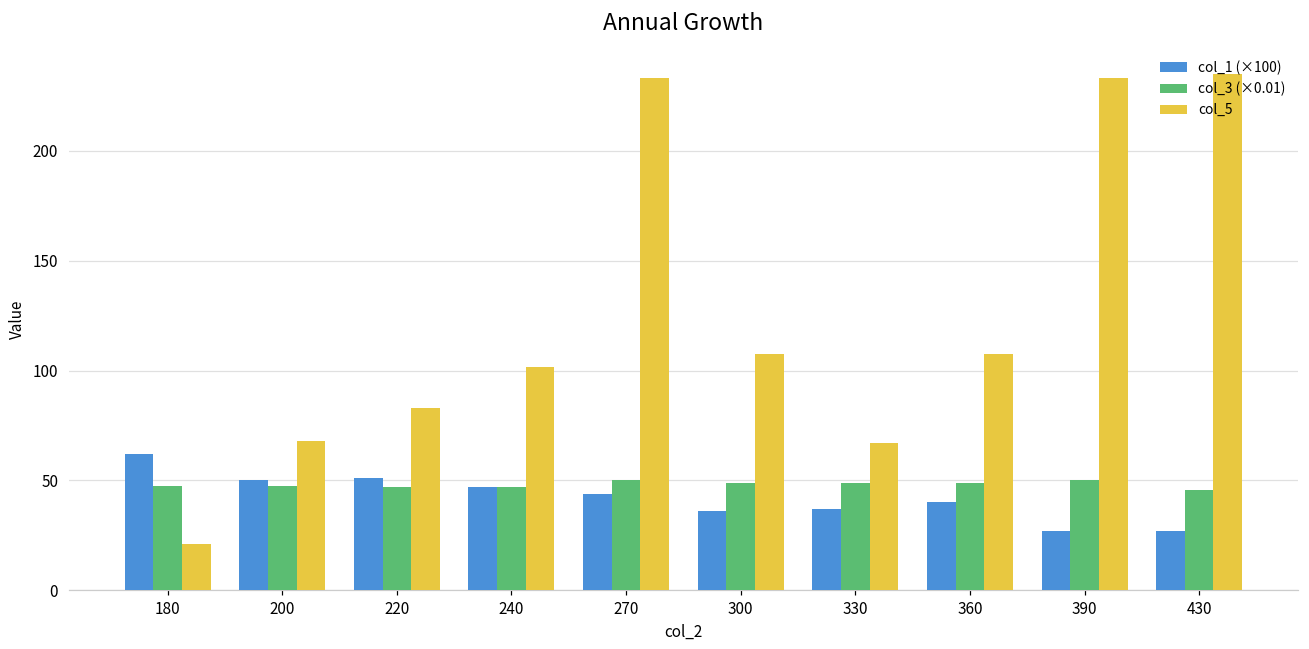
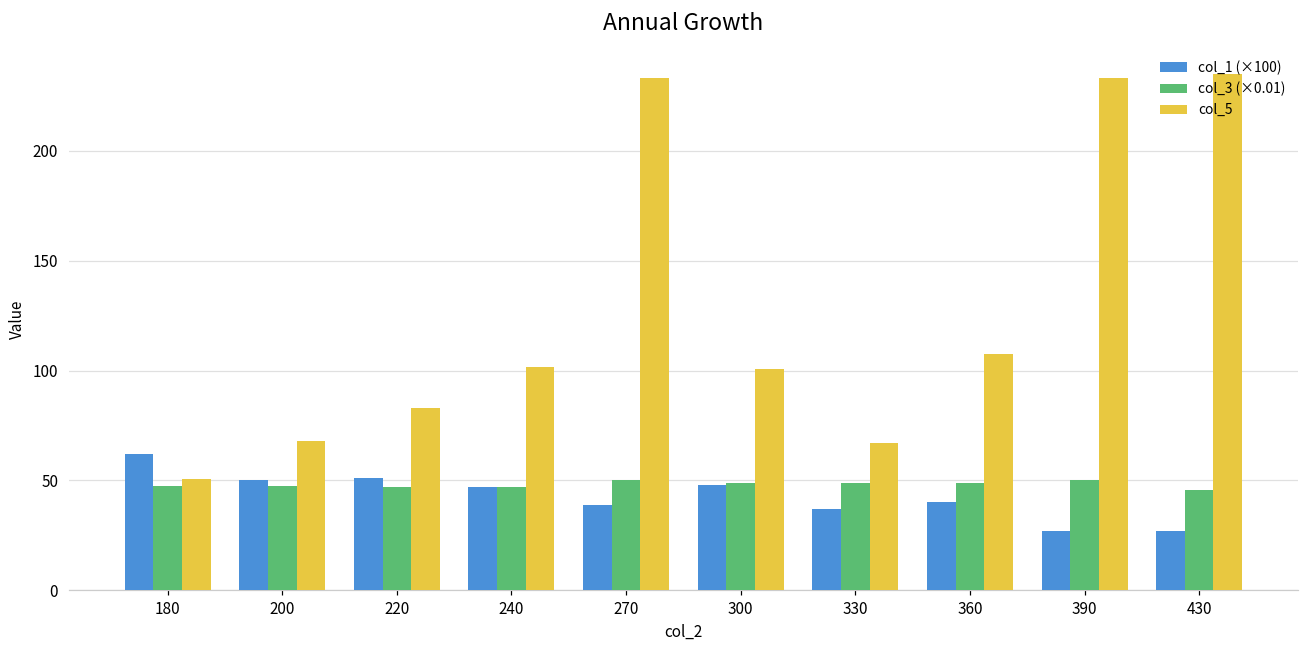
col_5, 180: 21 -> 51
col_1 (×100), 270: 44 -> 39
col_1 (×100), 300: 36 -> 48
col_5, 300: 107 -> 101
